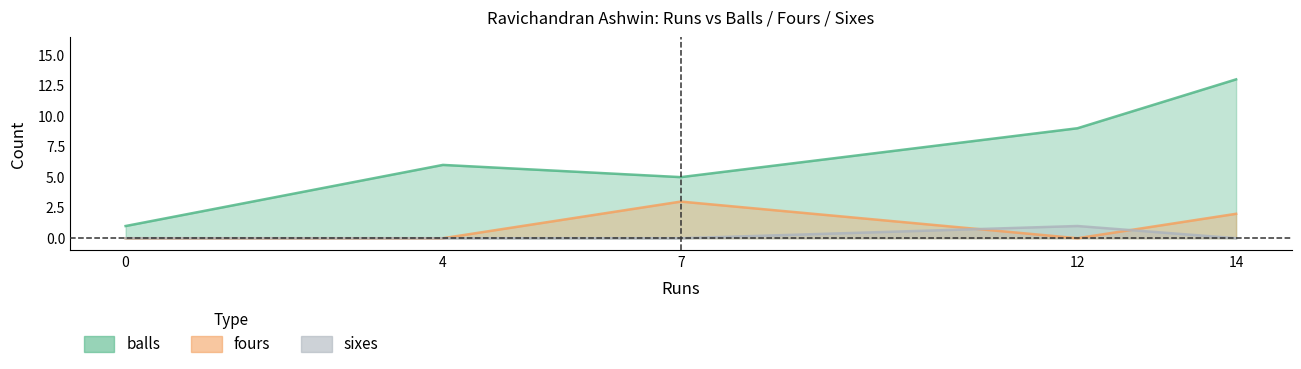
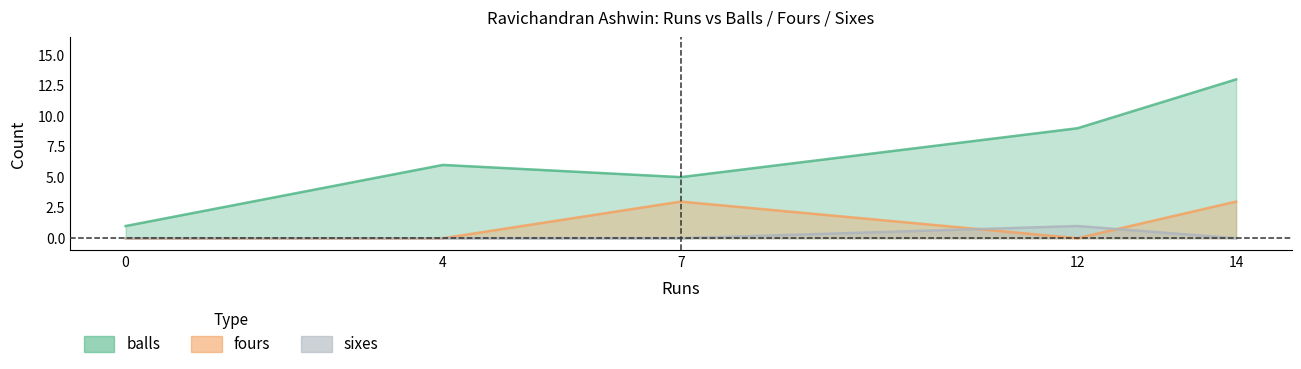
fours, 14: 2 -> 3
